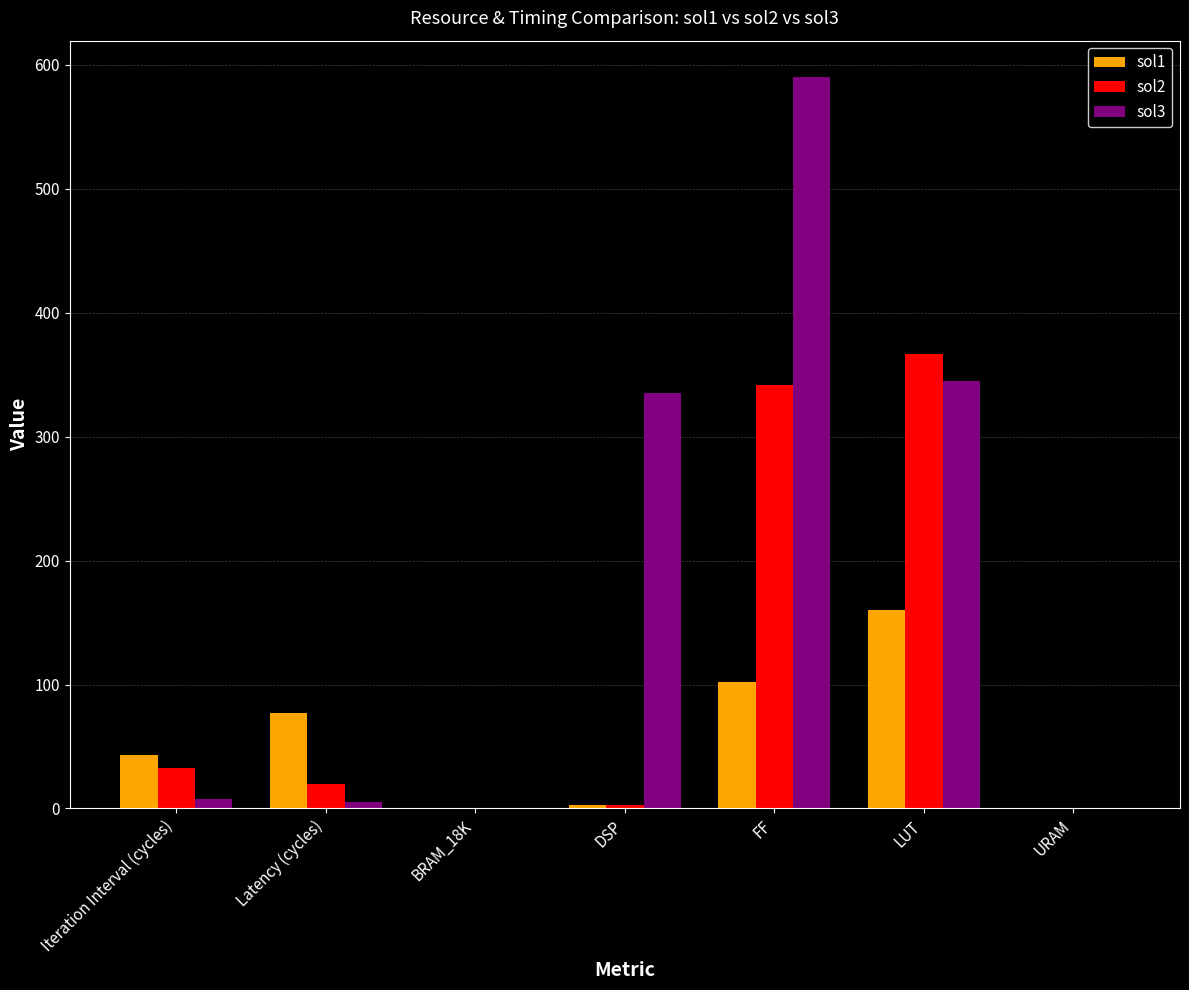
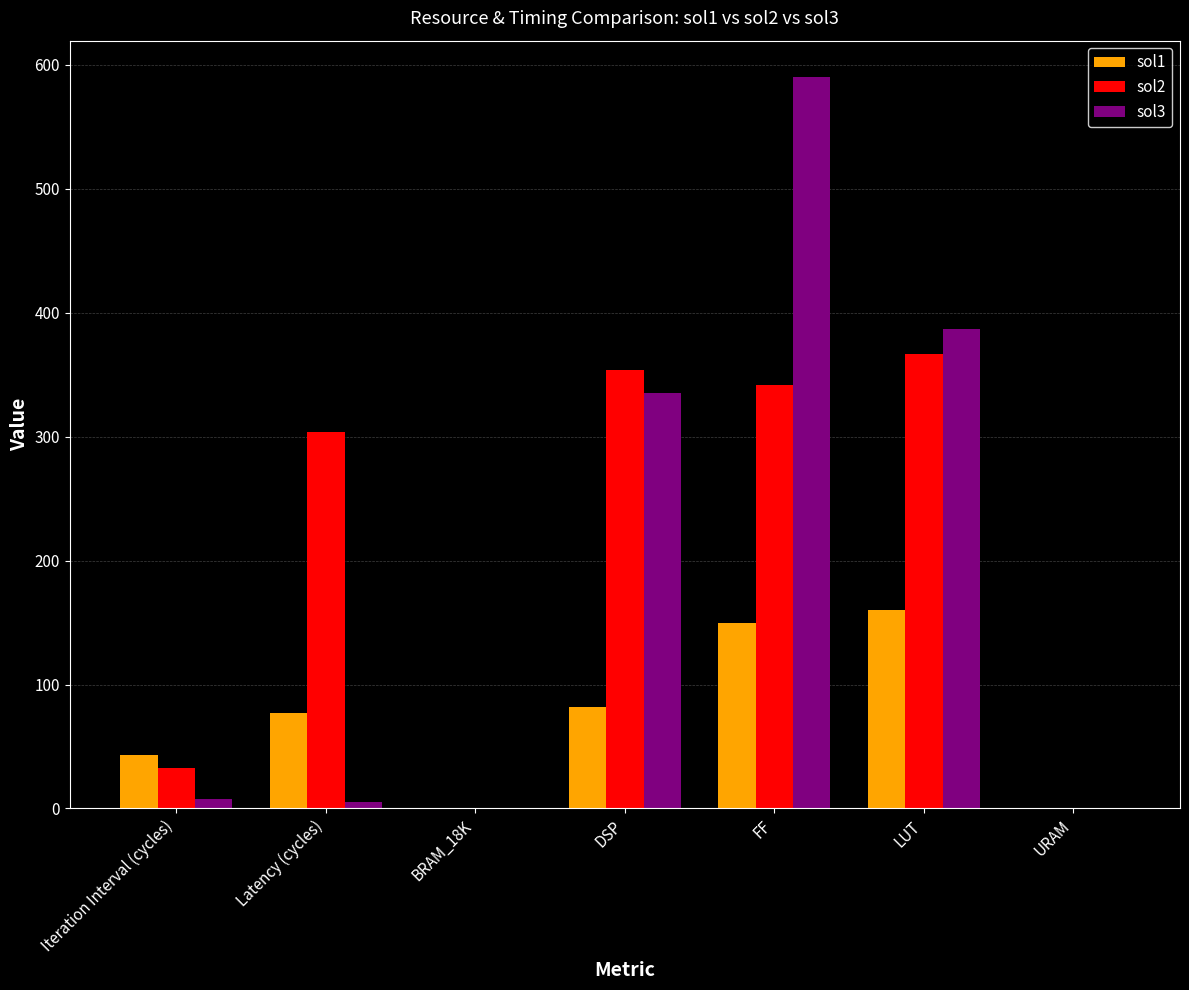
sol2, Latency (cycles): 20 -> 304
sol1, DSP: 3 -> 82
sol2, DSP: 3 -> 354
sol1, FF: 102 -> 150
sol3, LUT: 345 -> 387
